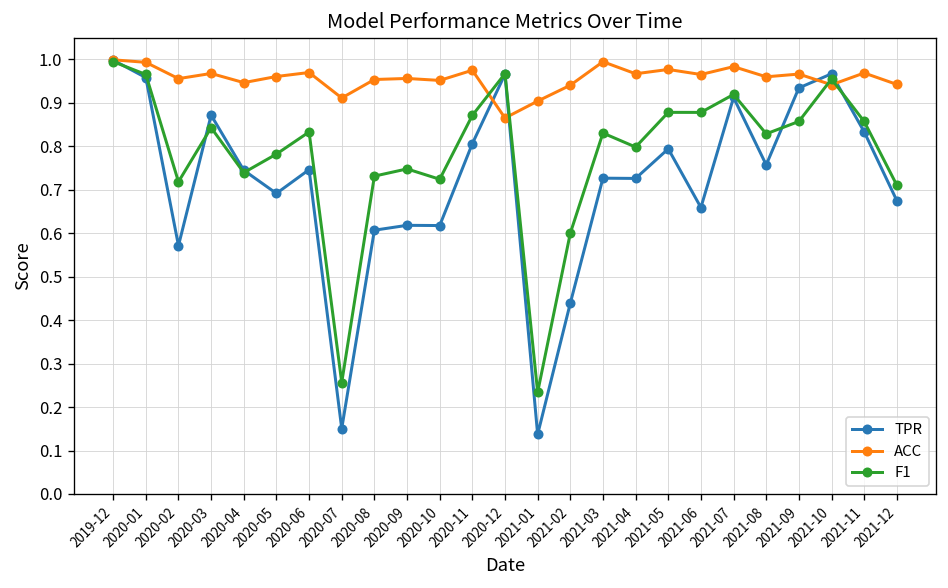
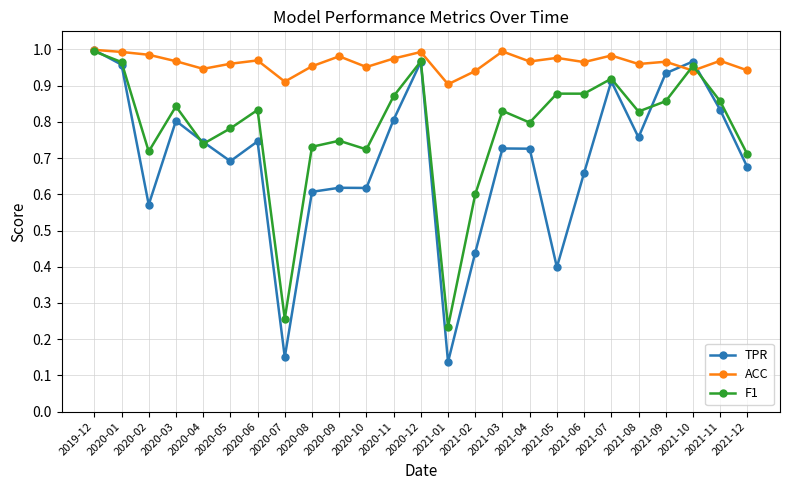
ACC, 2020-02: 0.96 -> 0.99
TPR, 2020-03: 0.87 -> 0.80
ACC, 2020-09: 0.96 -> 0.98
ACC, 2020-12: 0.87 -> 0.99
TPR, 2021-05: 0.79 -> 0.40
